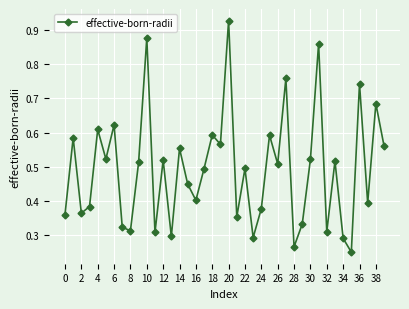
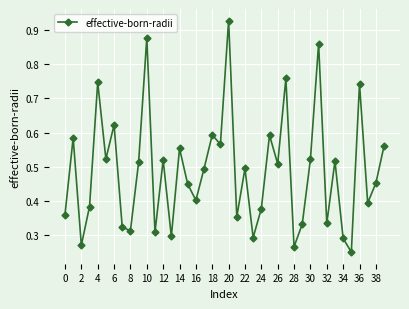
2: 0.36 -> 0.27
4: 0.61 -> 0.75
32: 0.31 -> 0.33
38: 0.68 -> 0.45
